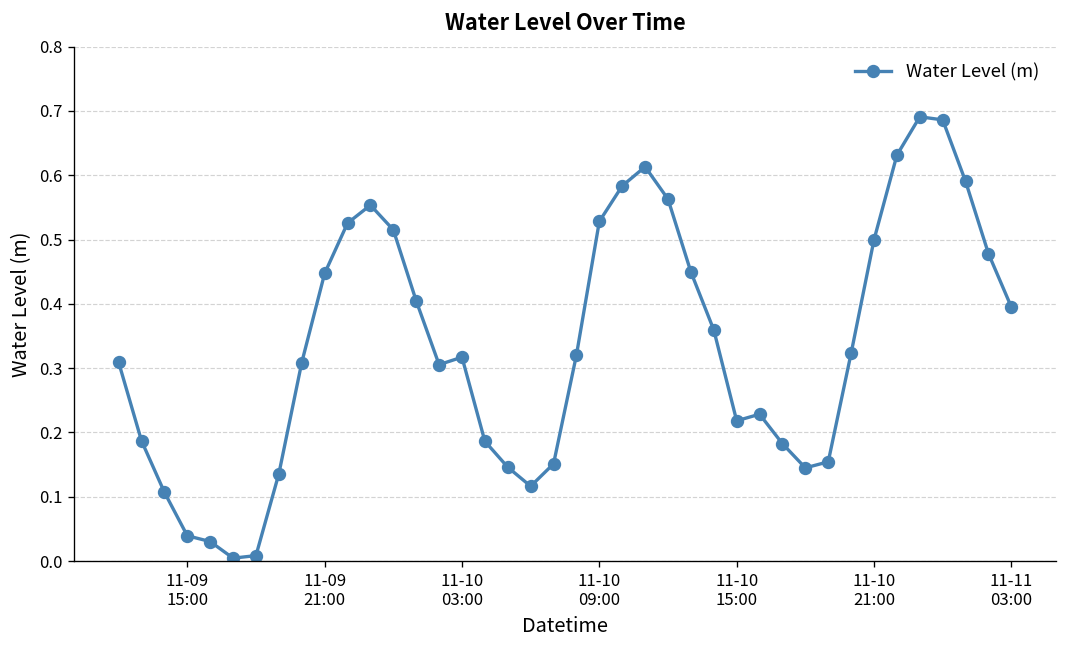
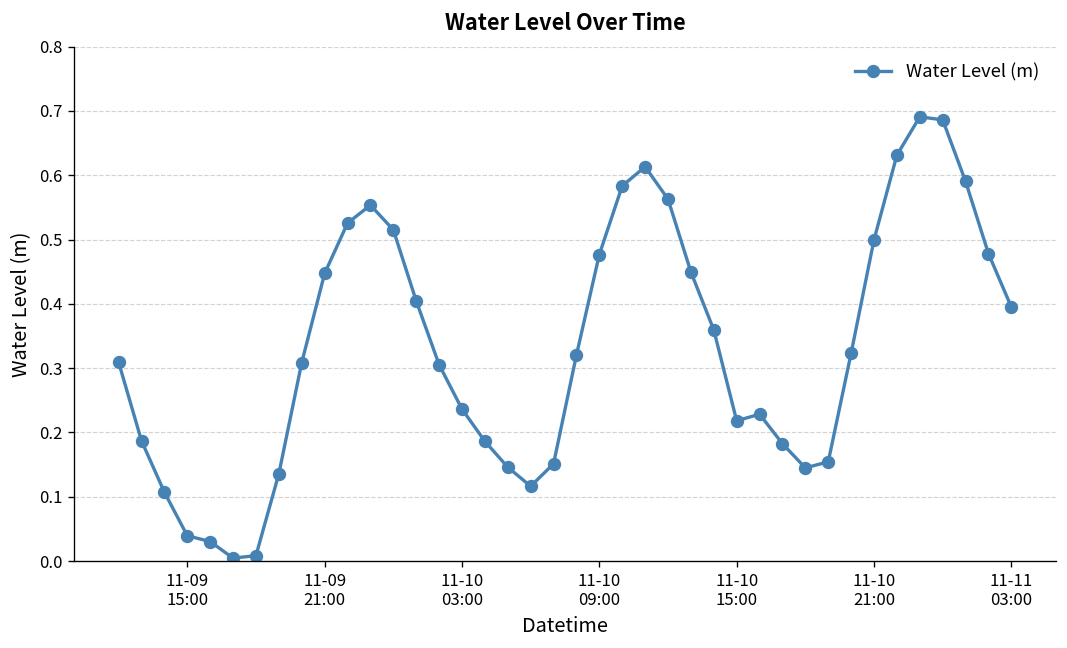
11-10 03:00: 0.32 -> 0.24
11-10 09:00: 0.53 -> 0.48
